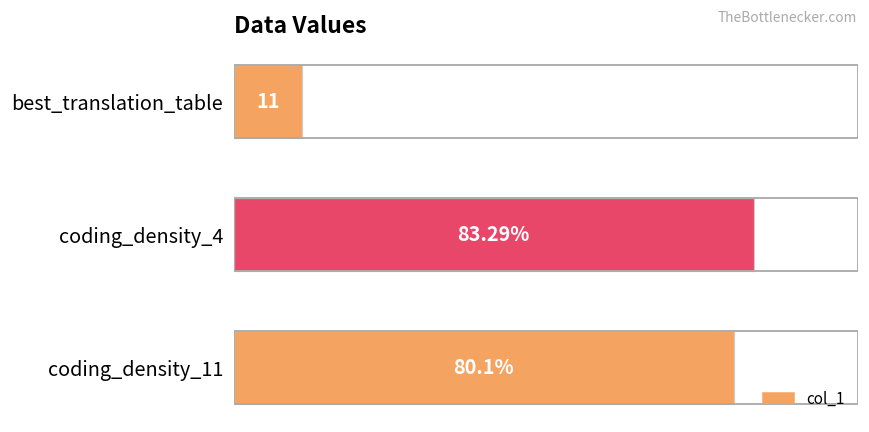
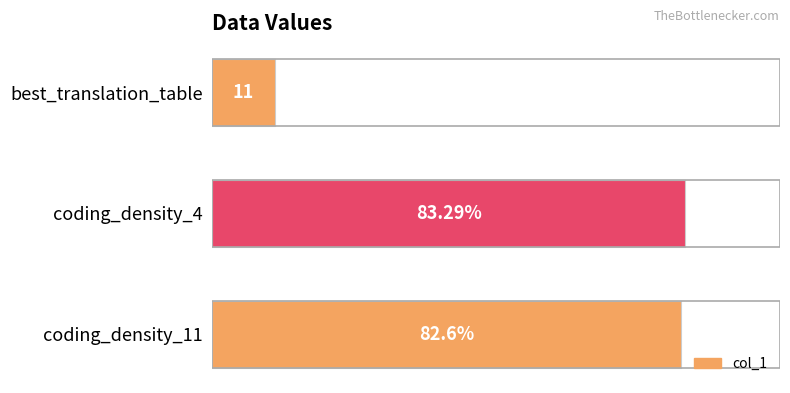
coding_density_11: 80.1% -> 82.6%
